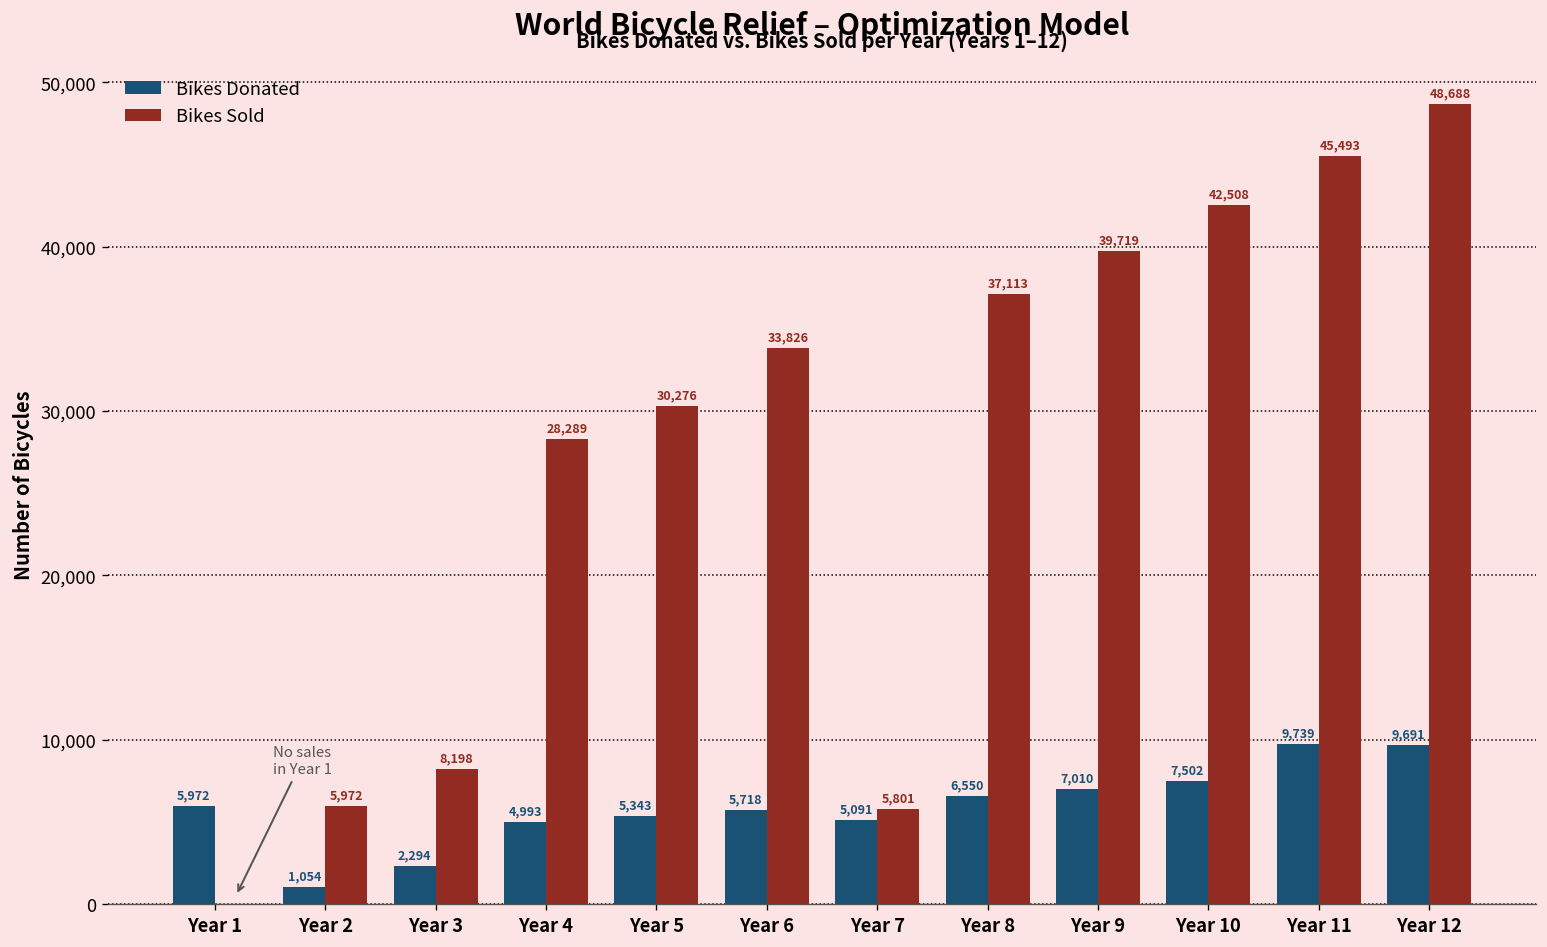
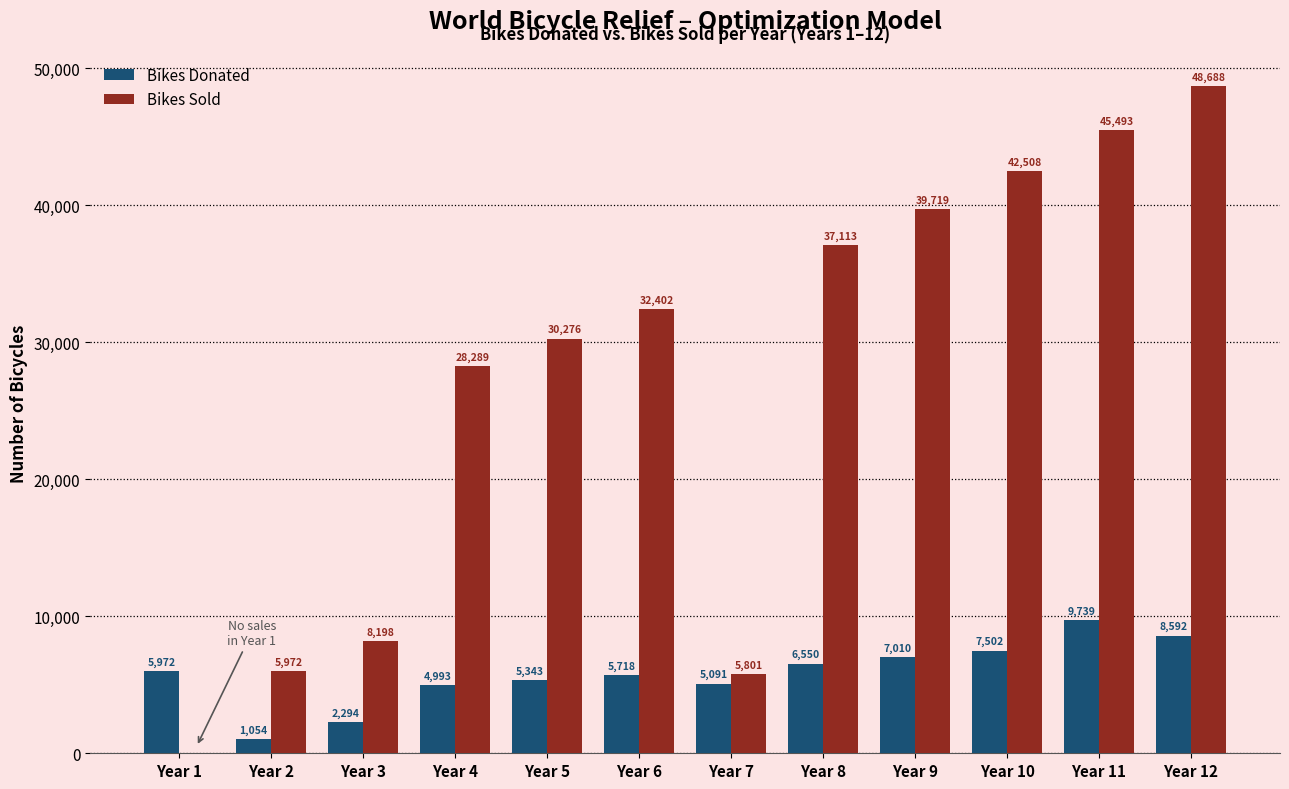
Bikes Sold, Year 6: 33,826 -> 32,402
Bikes Donated, Year 12: 9,691 -> 8,592
